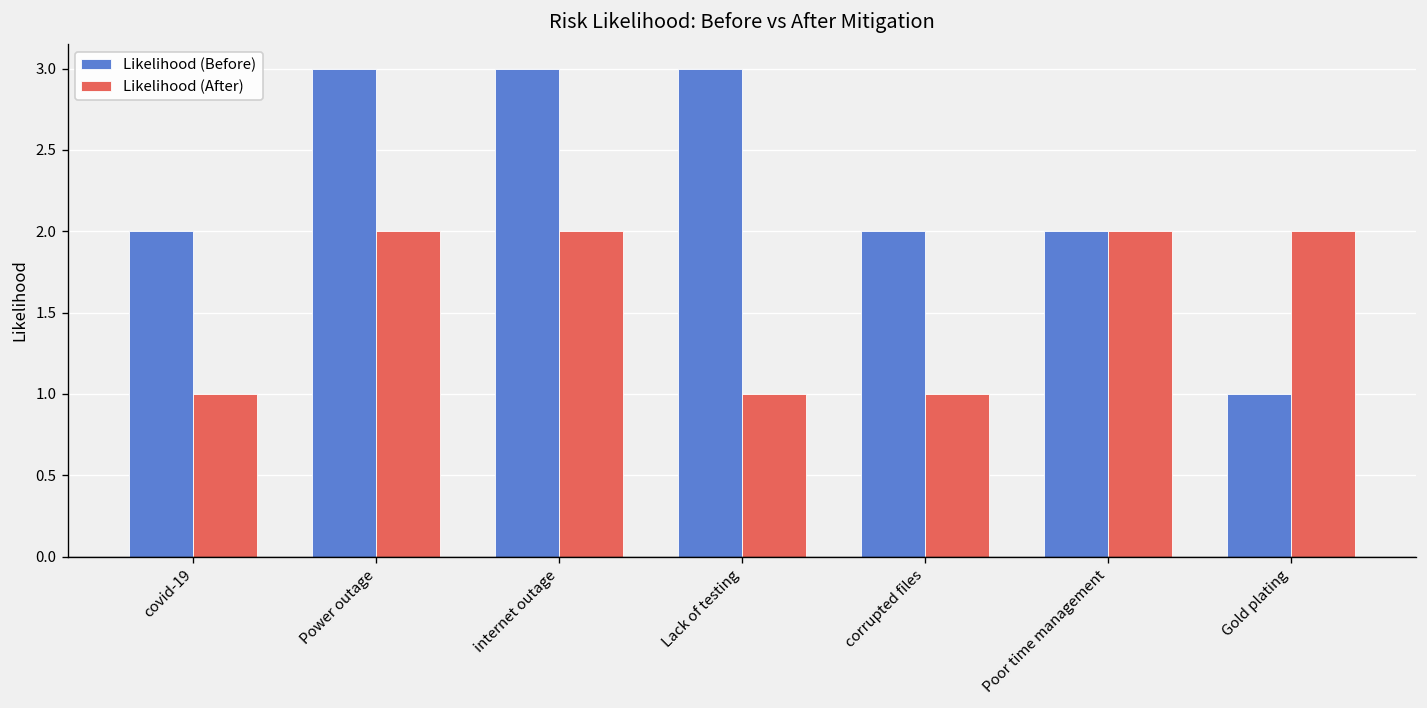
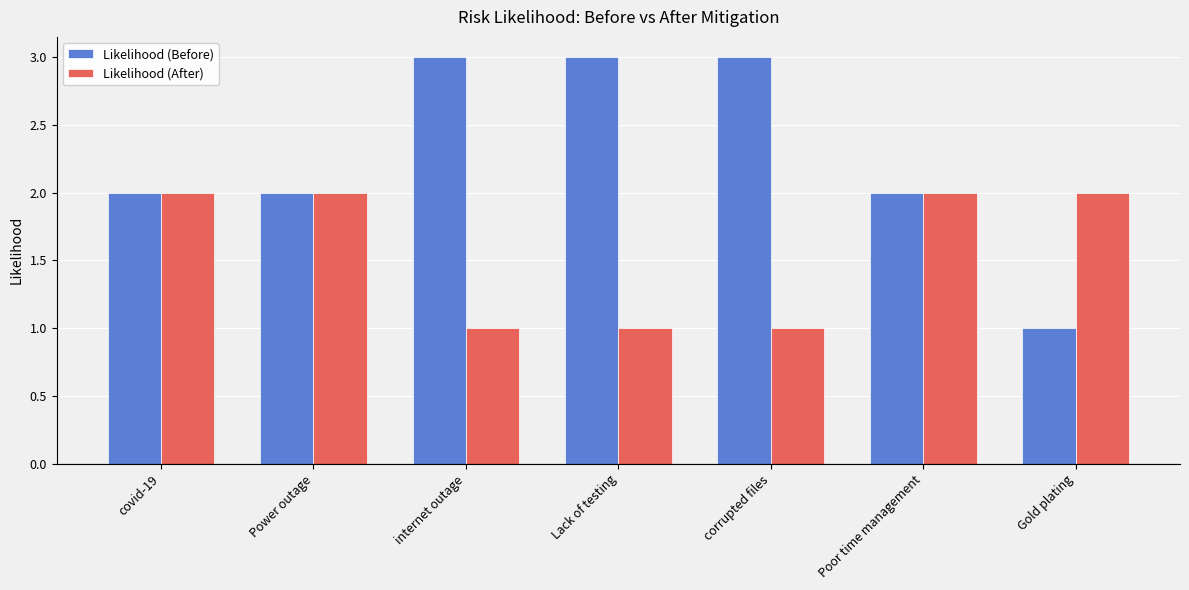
Likelihood (After), covid-19: 1 -> 2
Likelihood (Before), Power outage: 3 -> 2
Likelihood (After), internet outage: 2 -> 1
Likelihood (Before), corrupted files: 2 -> 3
